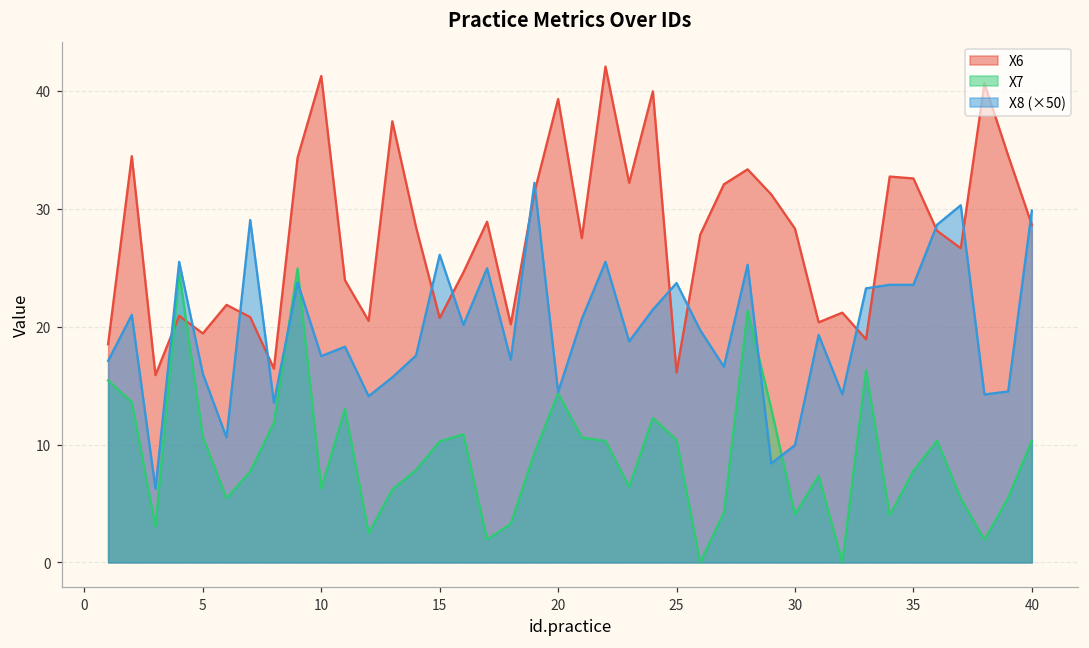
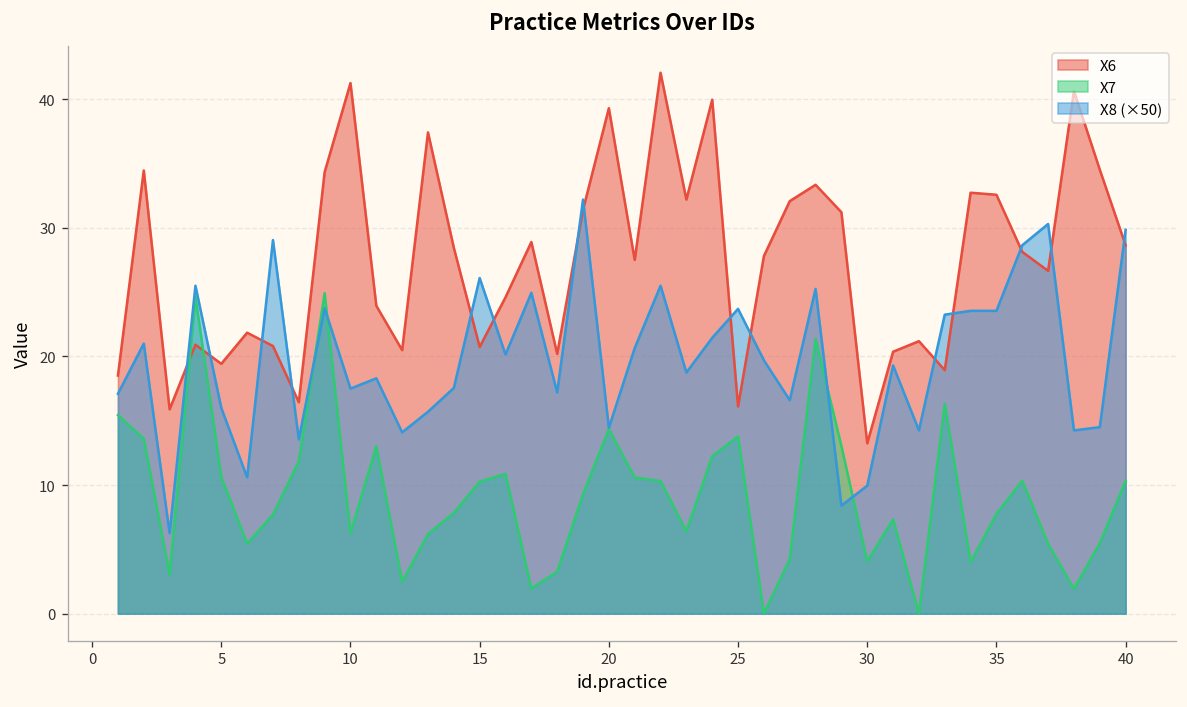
X7, 25: 10.4 -> 13.8
X6, 30: 28.3 -> 13.2
